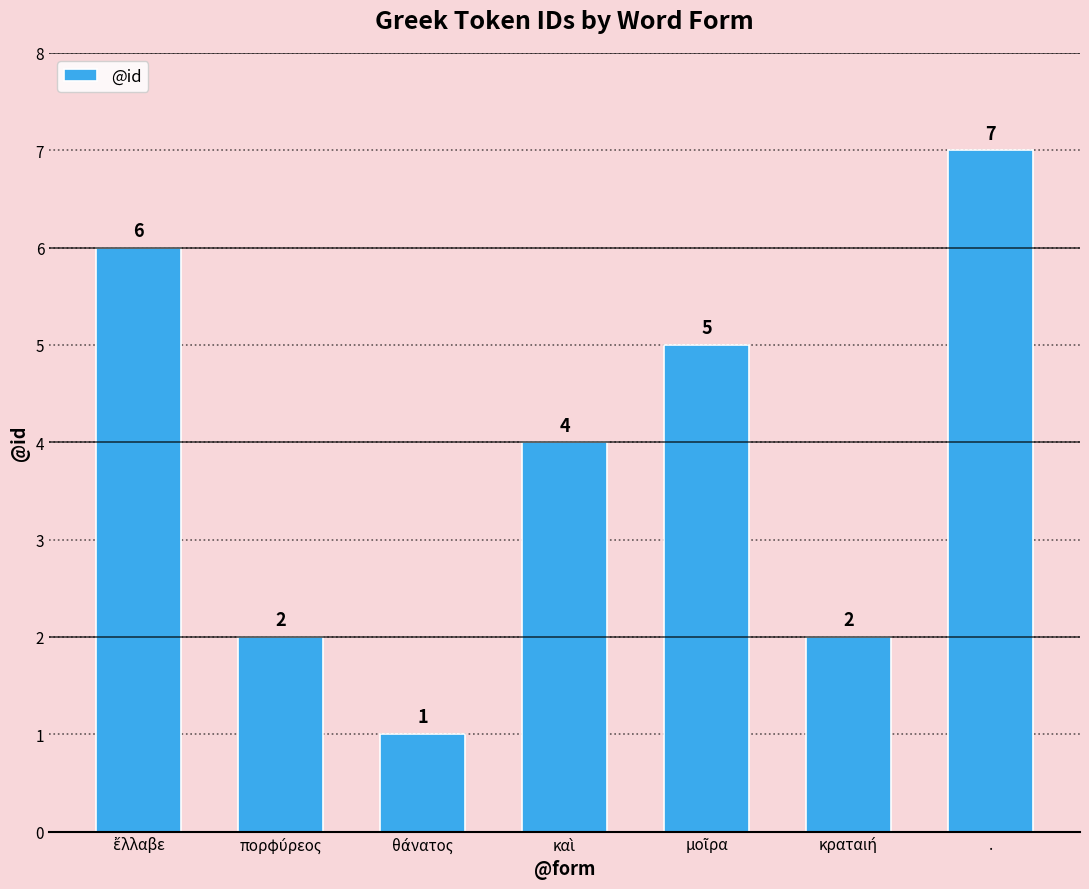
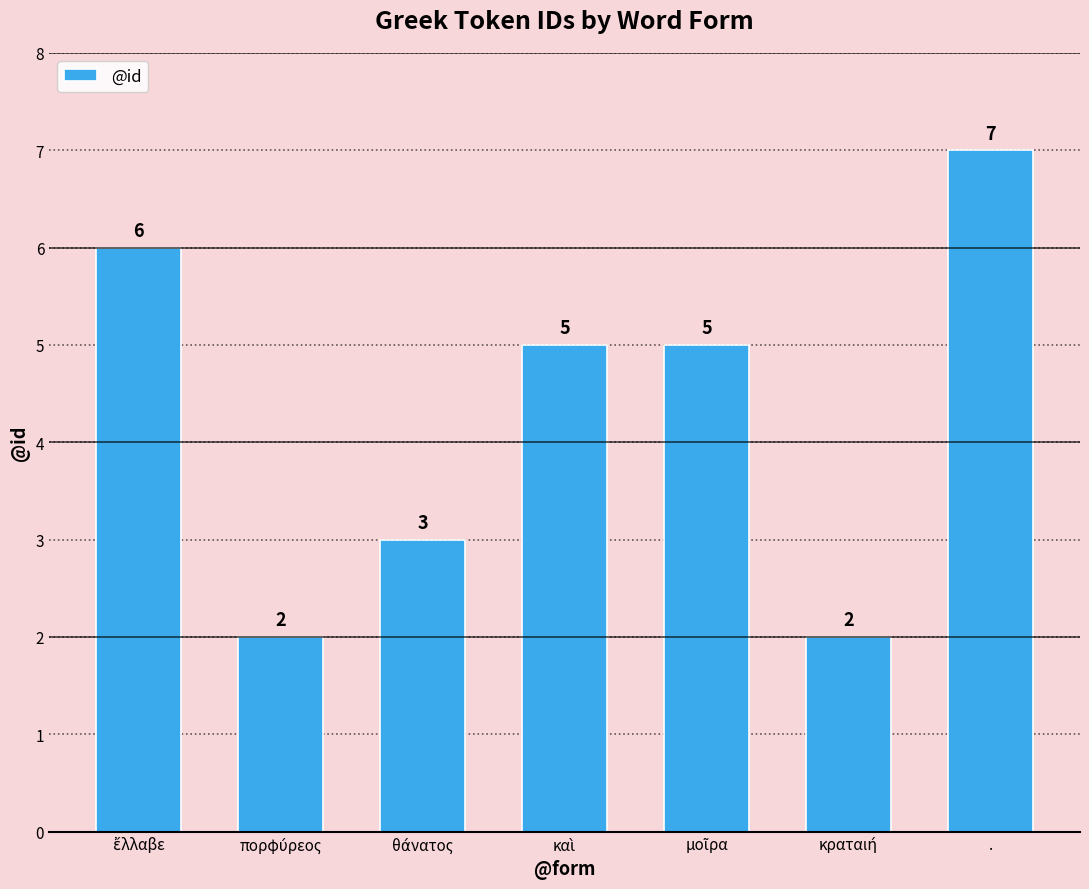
θάνατος: 1 -> 3
καὶ: 4 -> 5
